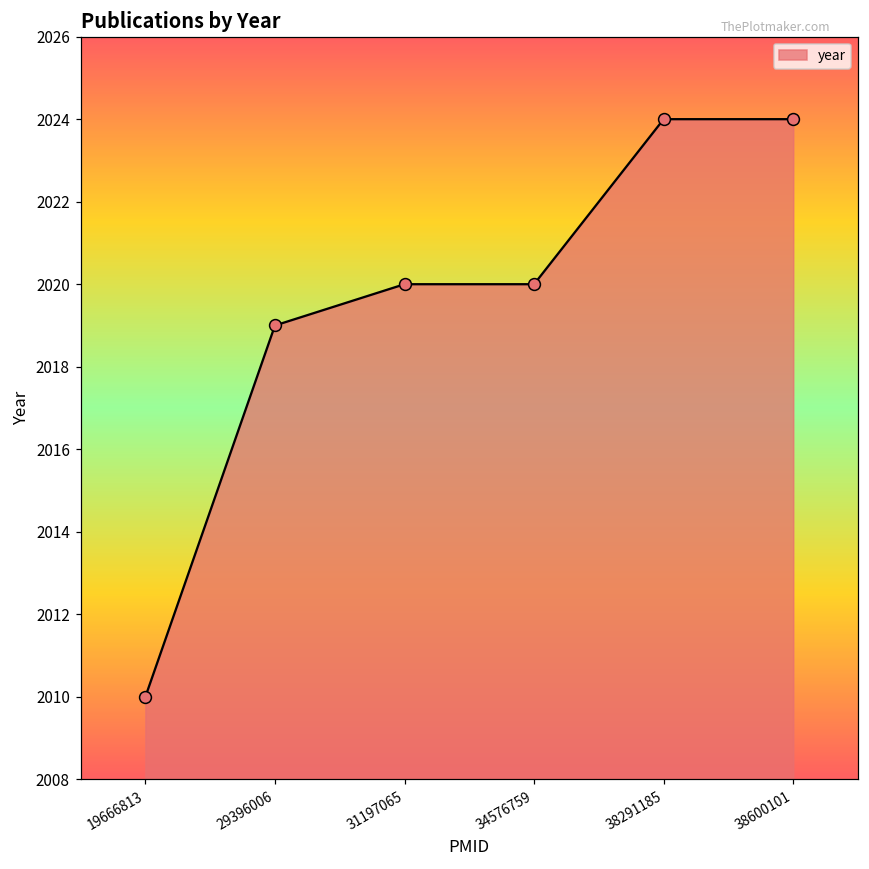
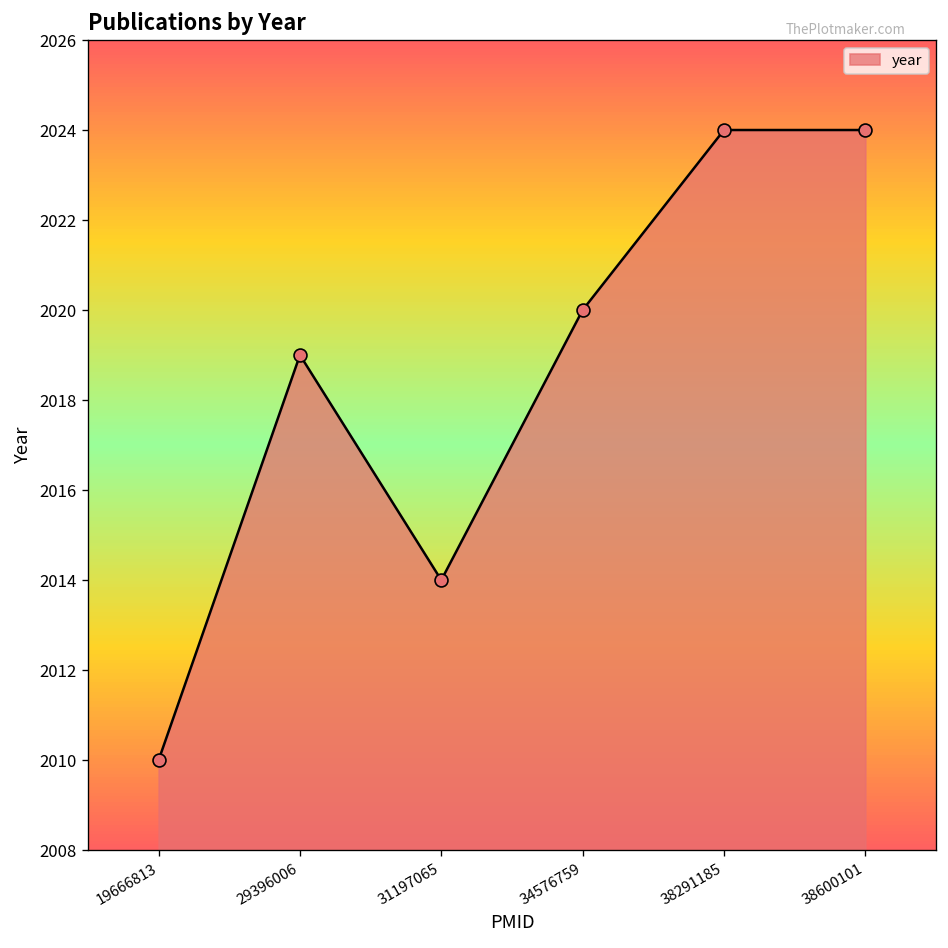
31197065: 2020 -> 2014
